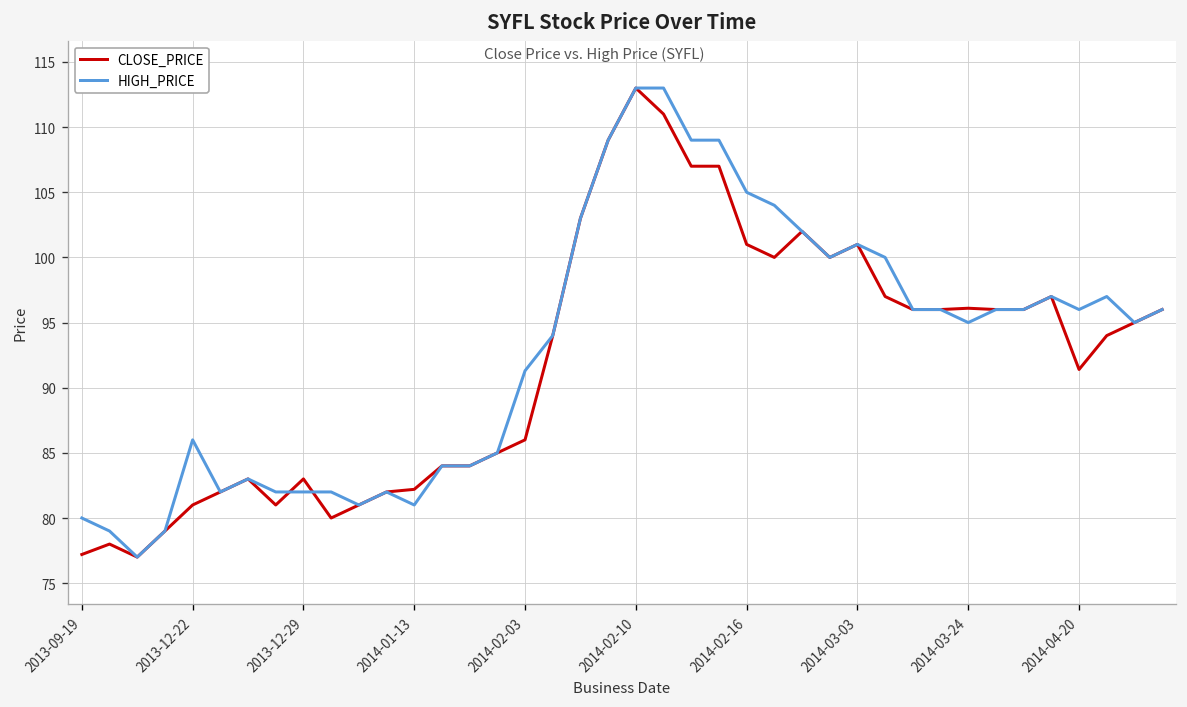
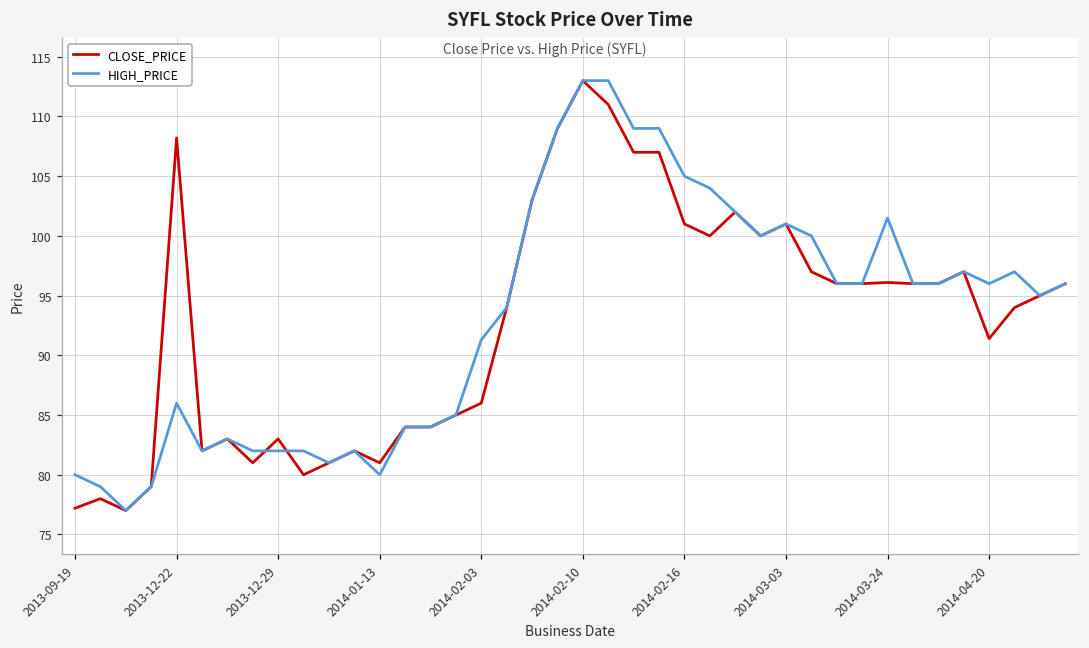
CLOSE_PRICE, 2013-12-22: 81.0 -> 108.2
CLOSE_PRICE, 2014-01-13: 82.2 -> 81.0
HIGH_PRICE, 2014-01-13: 81 -> 80
HIGH_PRICE, 2014-03-24: 95.0 -> 101.5
